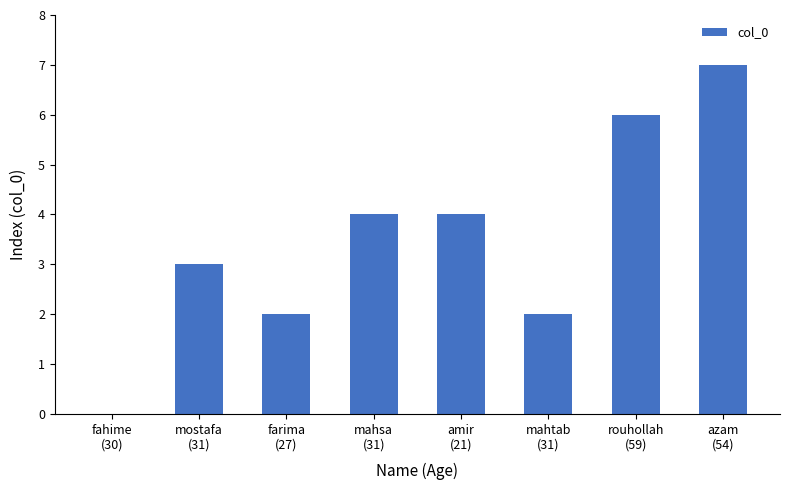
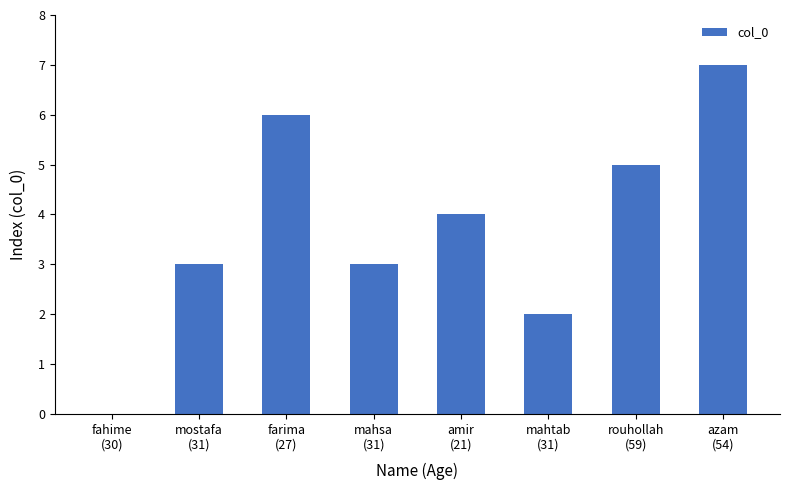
farima (27): 2 -> 6
mahsa (31): 4 -> 3
rouhollah (59): 6 -> 5
